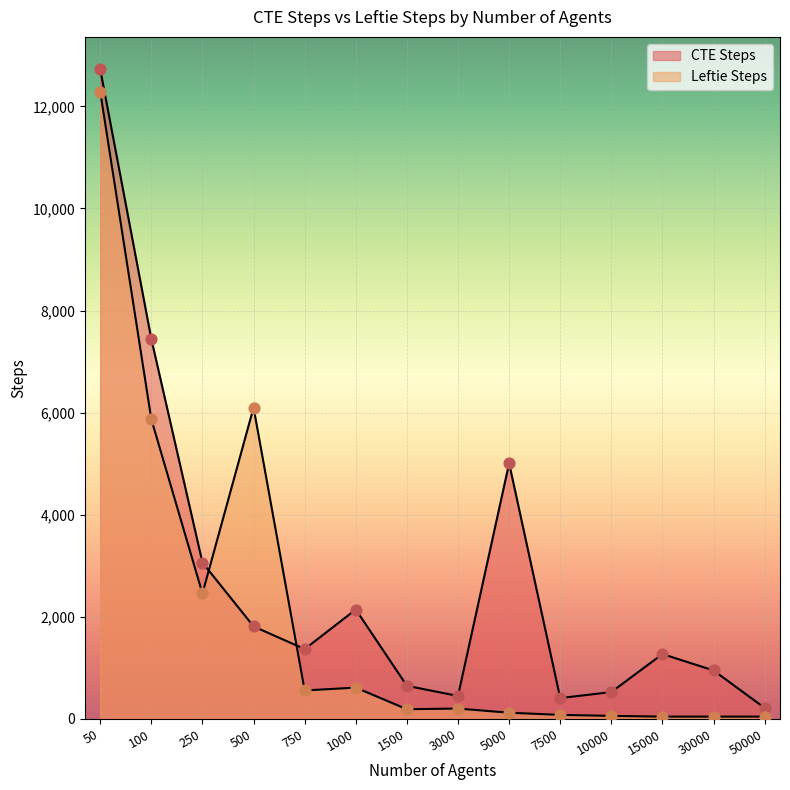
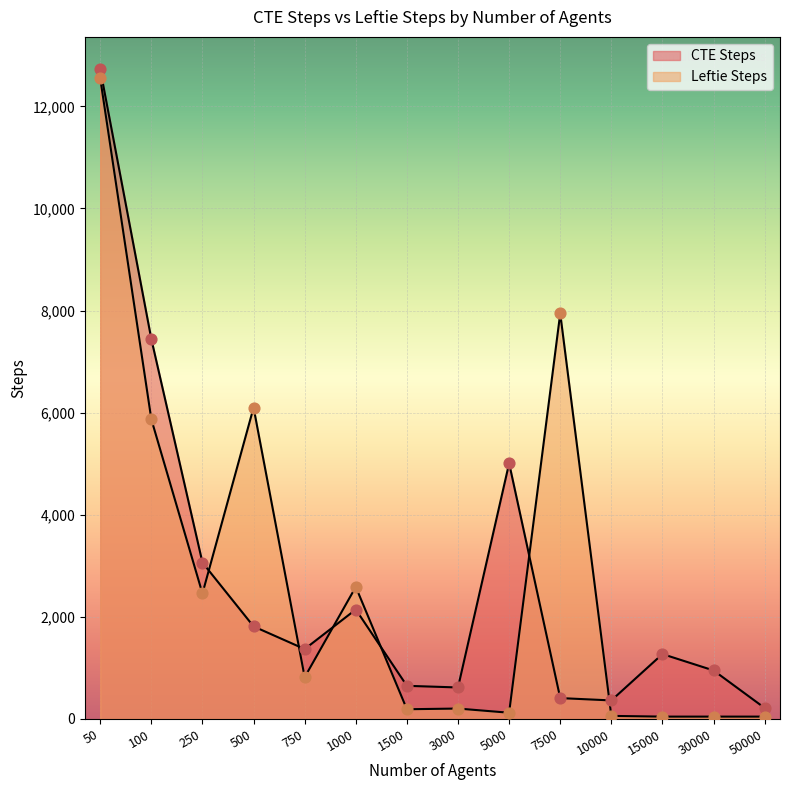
Leftie Steps, 50: 12,300 -> 12,500
Leftie Steps, 750: 600 -> 800
Leftie Steps, 1000: 600 -> 2,600
CTE Steps, 3000: 500 -> 600
Leftie Steps, 7500: 100 -> 7,900
CTE Steps, 10000: 500 -> 400
